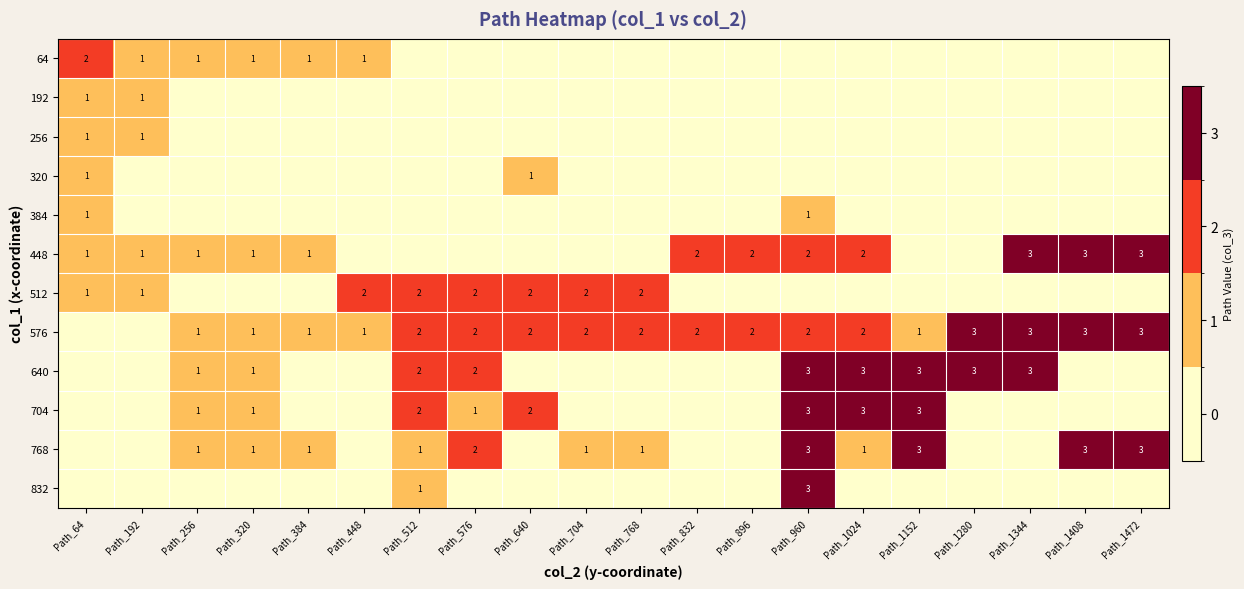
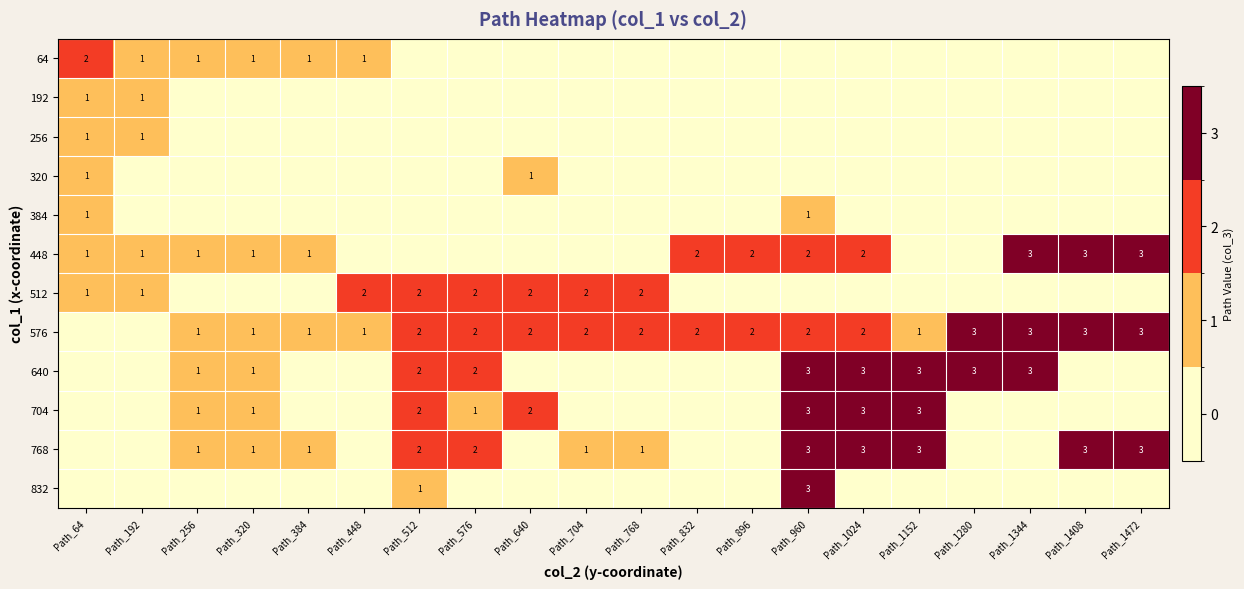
768, Path_512: 1 -> 2
768, Path_1024: 1 -> 3
